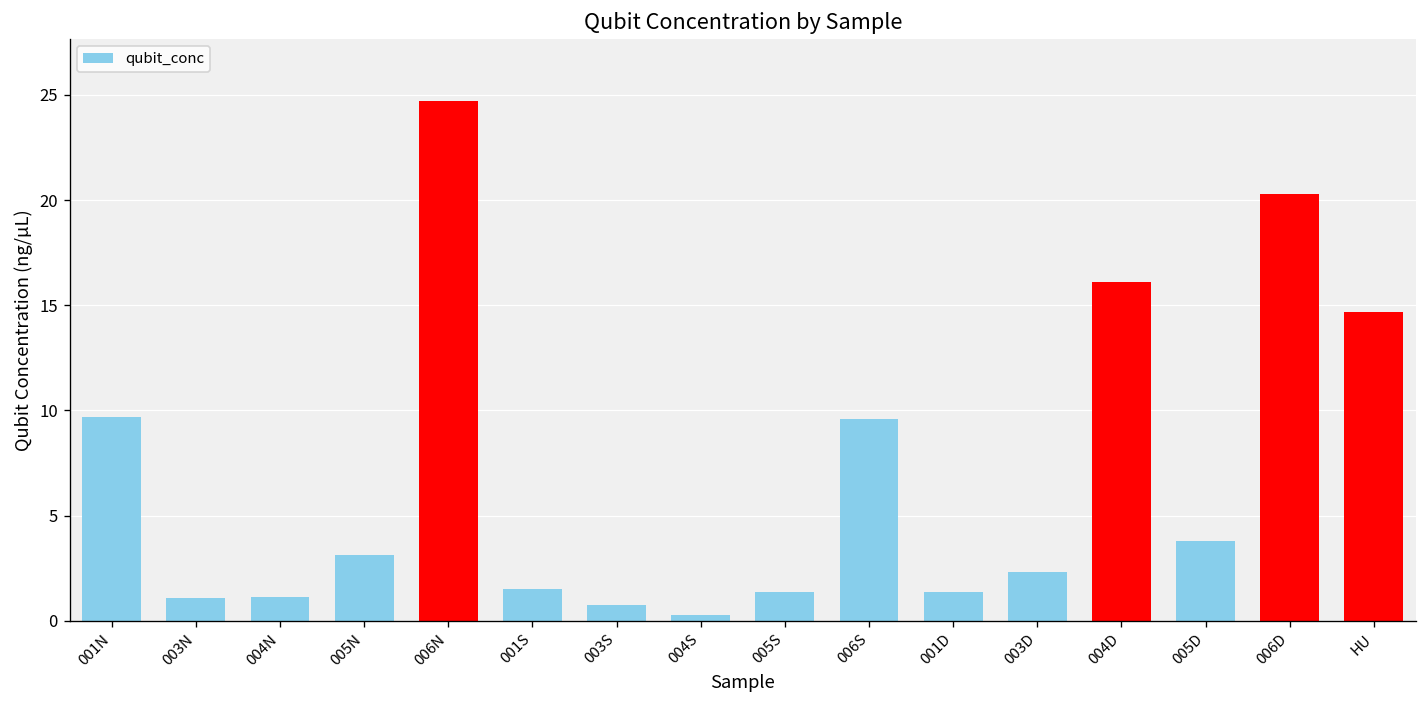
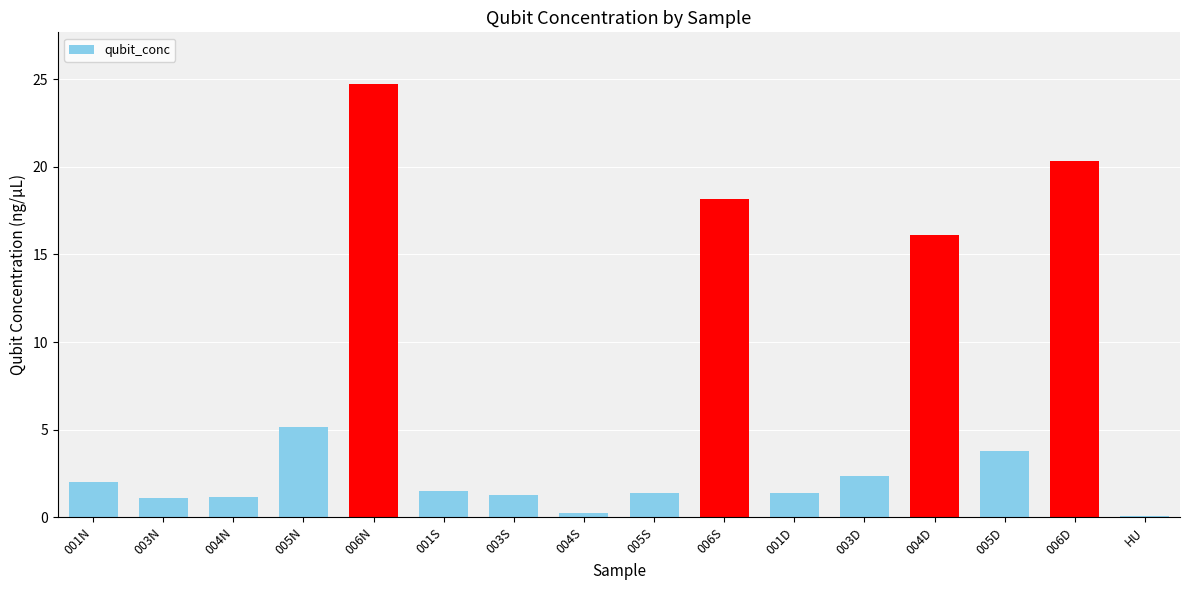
001N: 9.7 -> 2.0
005N: 3.1 -> 5.2
003S: 0.8 -> 1.3
006S: 9.6 -> 18.2
HU: 14.7 -> 0.1
